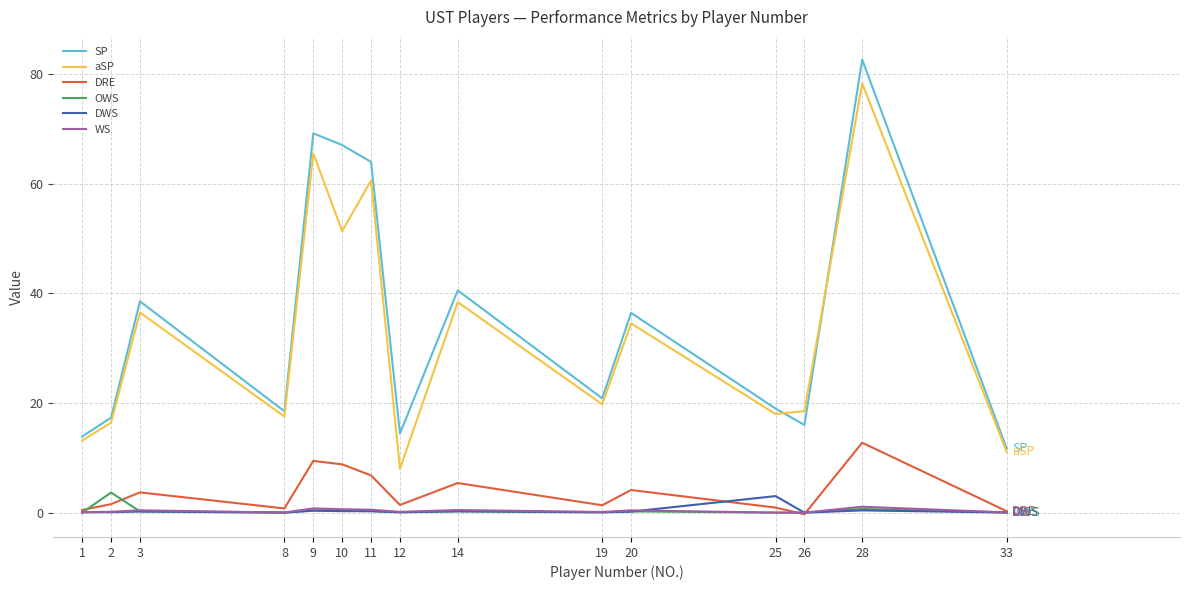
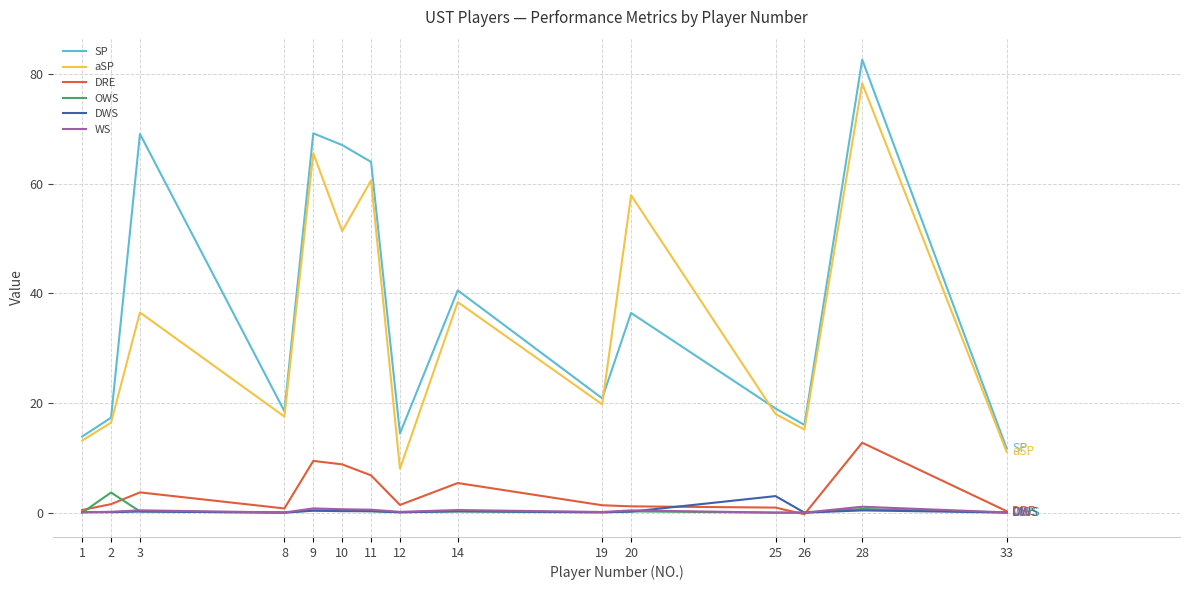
SP, 3: 39 -> 69
aSP, 20: 35 -> 58
DRE, 20: 4 -> 1
aSP, 26: 19 -> 15
